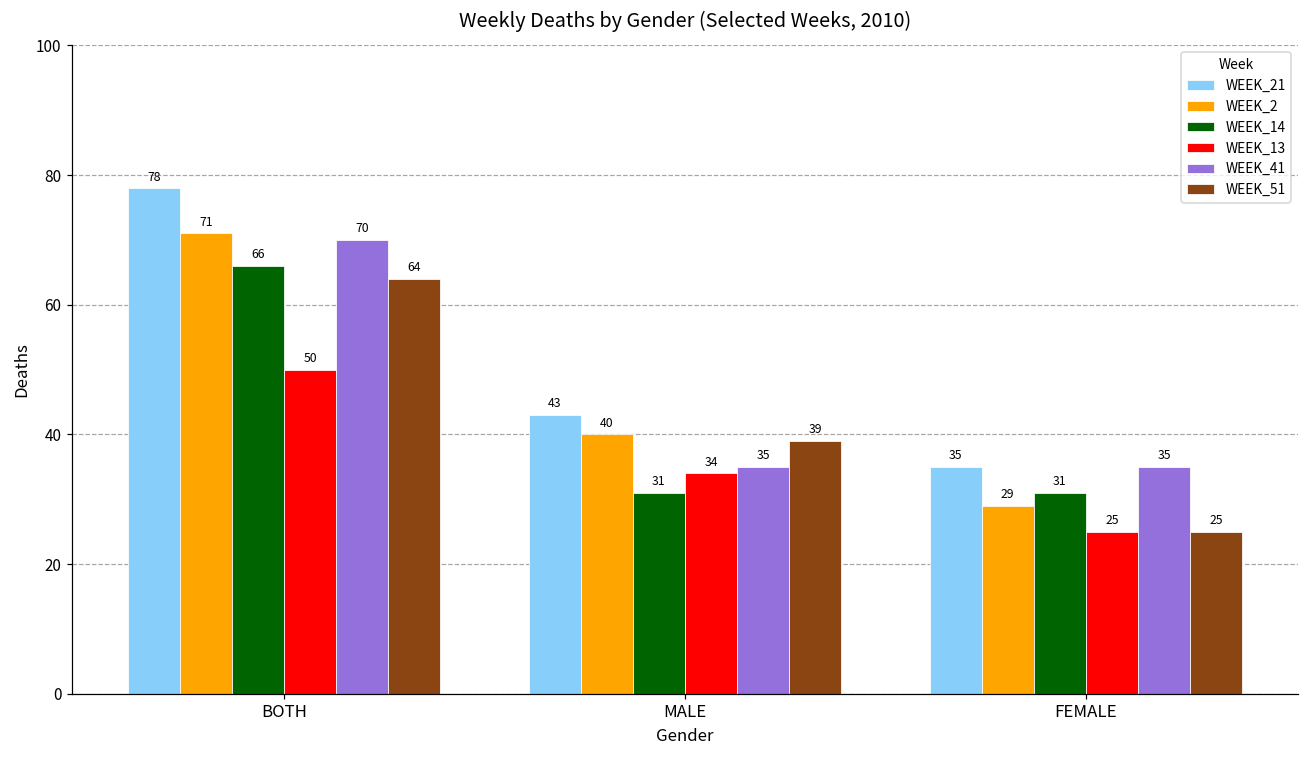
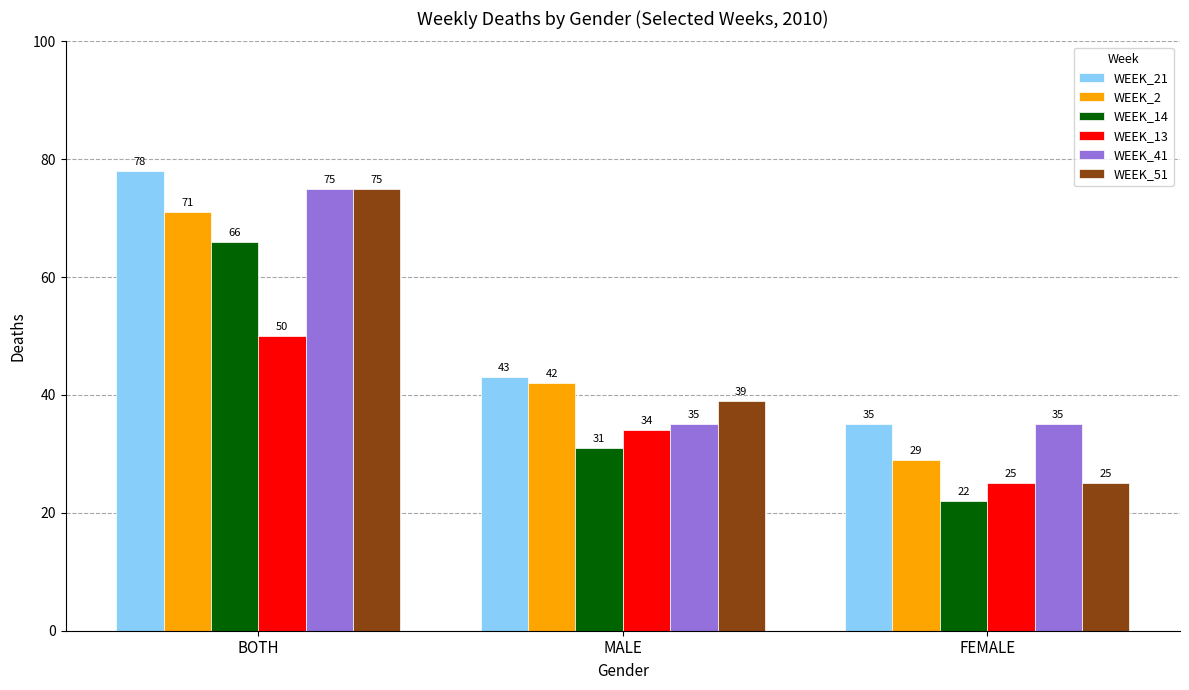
WEEK_41, BOTH: 70 -> 75
WEEK_51, BOTH: 64 -> 75
WEEK_2, MALE: 40 -> 42
WEEK_14, FEMALE: 31 -> 22
